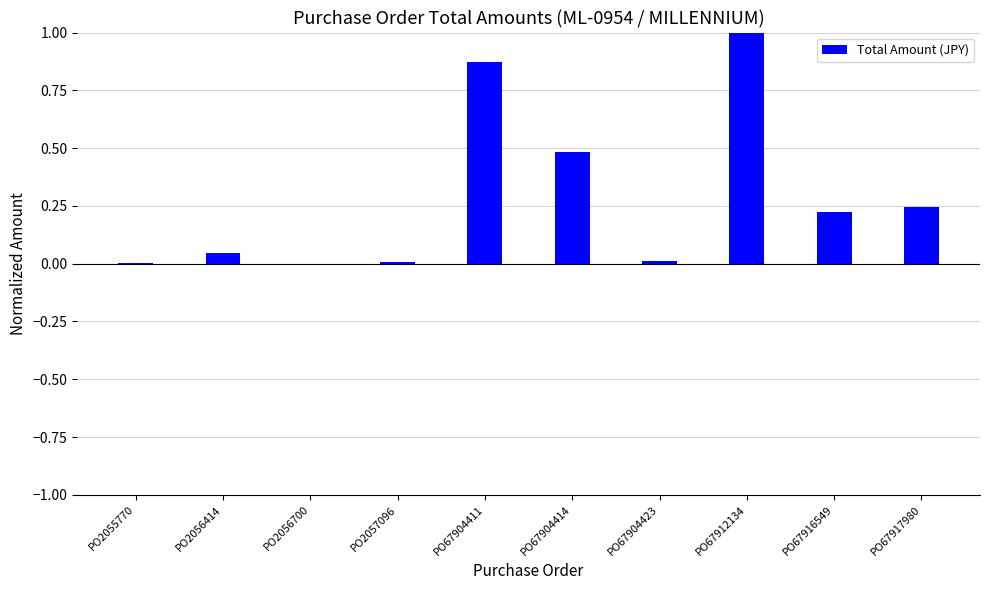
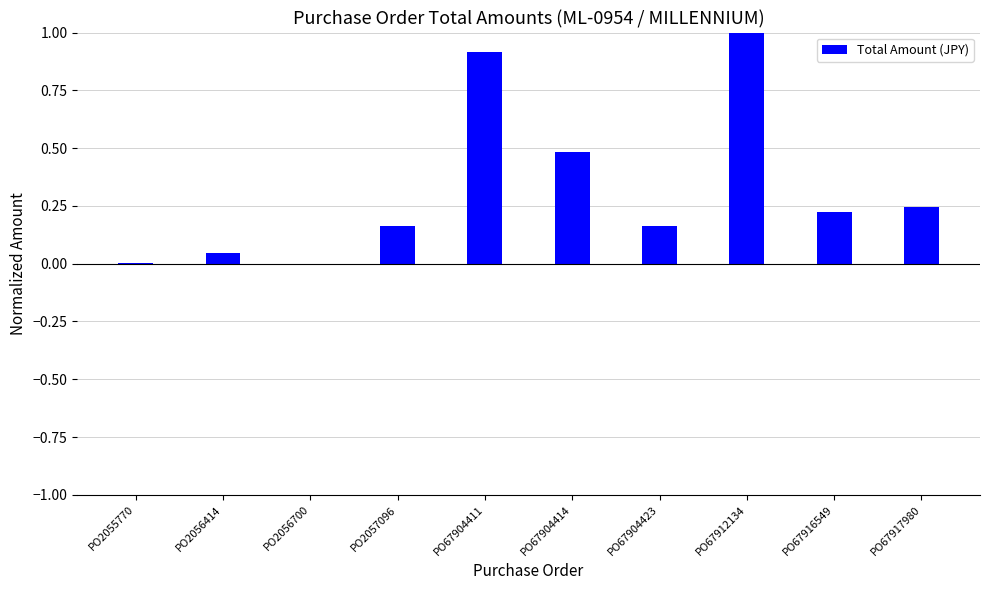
PO2057096: 0.01 -> 0.16
PO67904411: 0.87 -> 0.92
PO67904423: 0.01 -> 0.16
